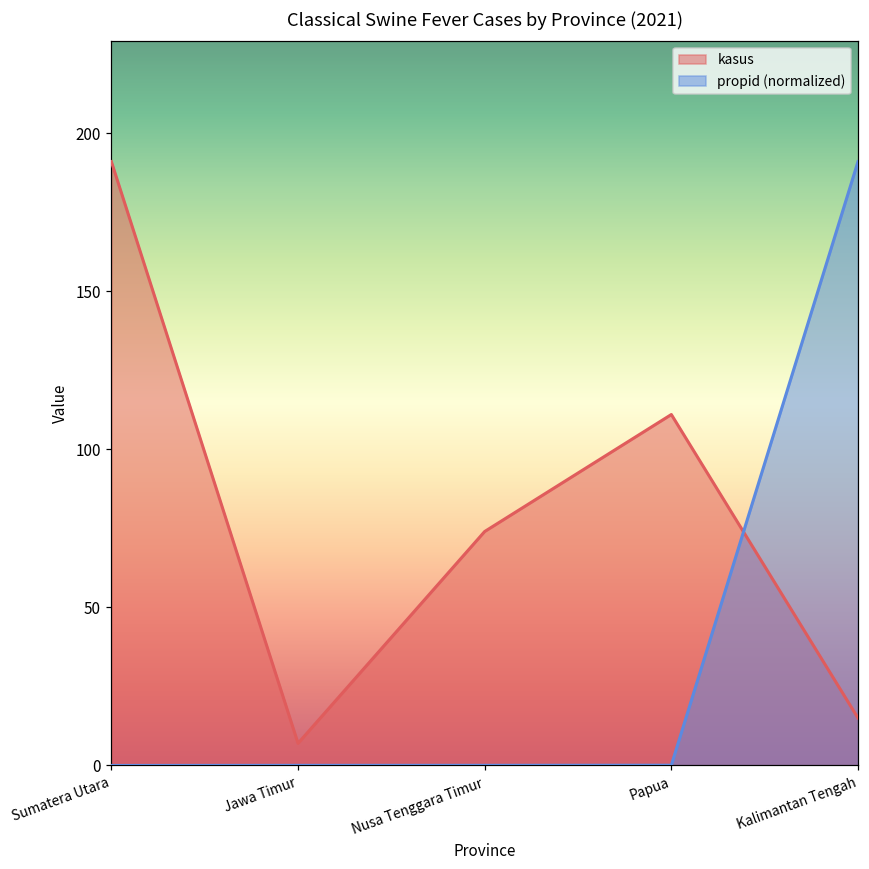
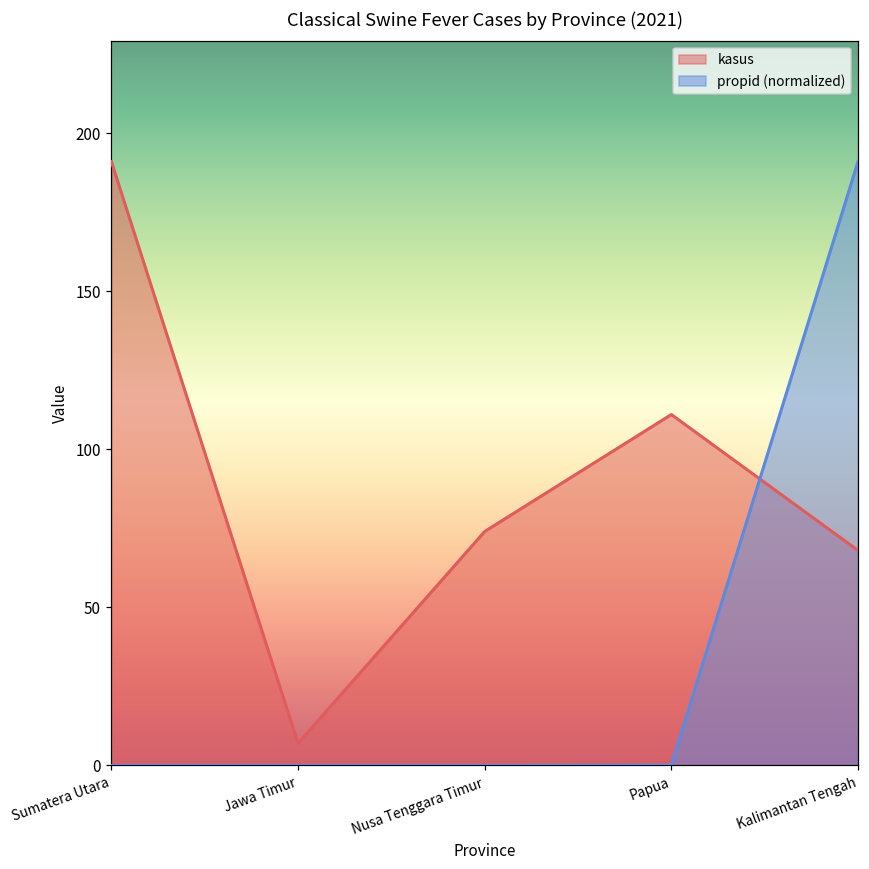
kasus, Kalimantan Tengah: 15 -> 68
